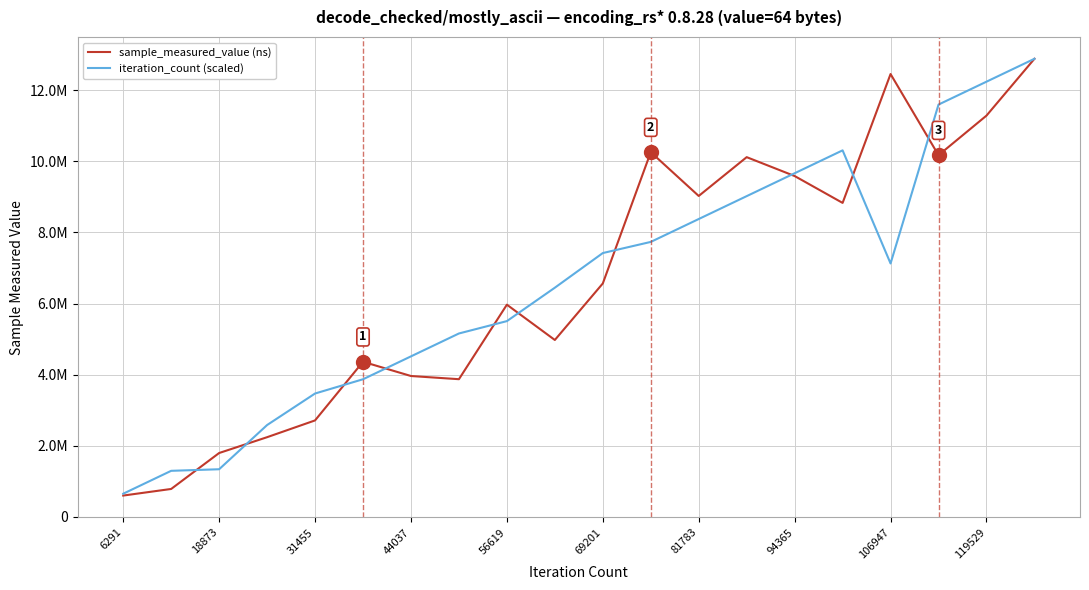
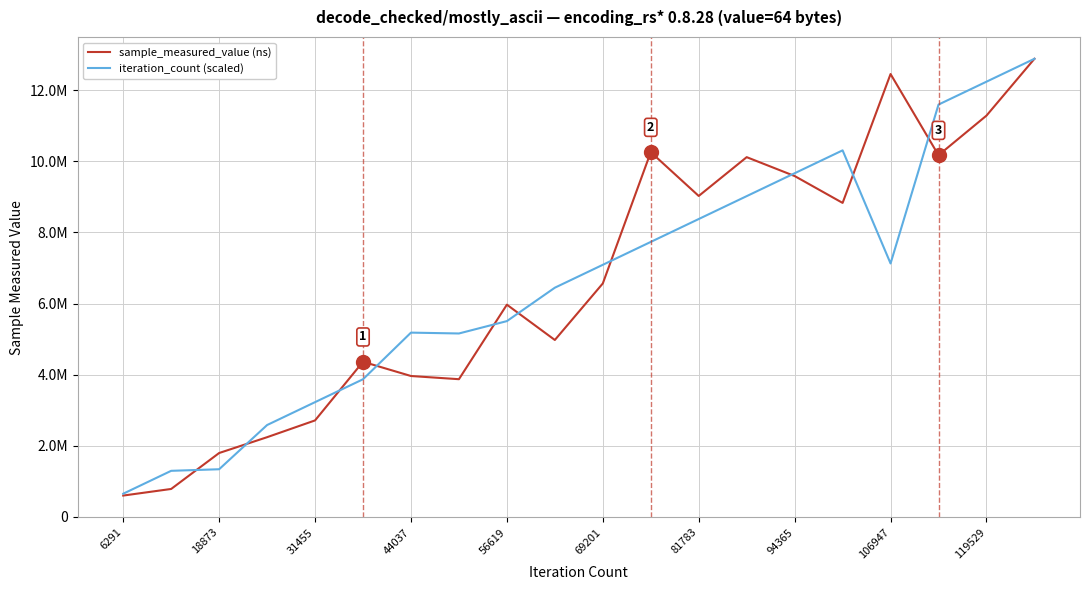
iteration_count (scaled), 31455: 3500000 -> 3200000
iteration_count (scaled), 44037: 4500000 -> 5200000
iteration_count (scaled), 69201: 7400000 -> 7100000
